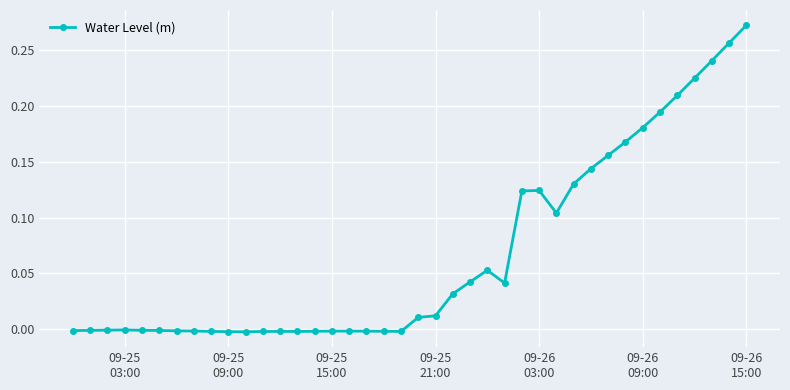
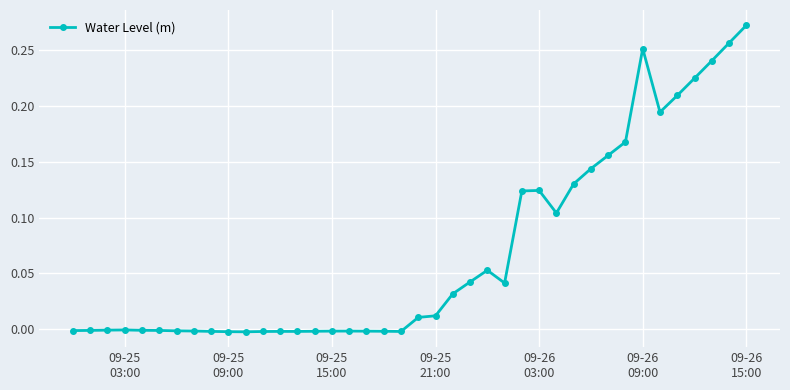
09-26 09:00: 0.181 -> 0.252
